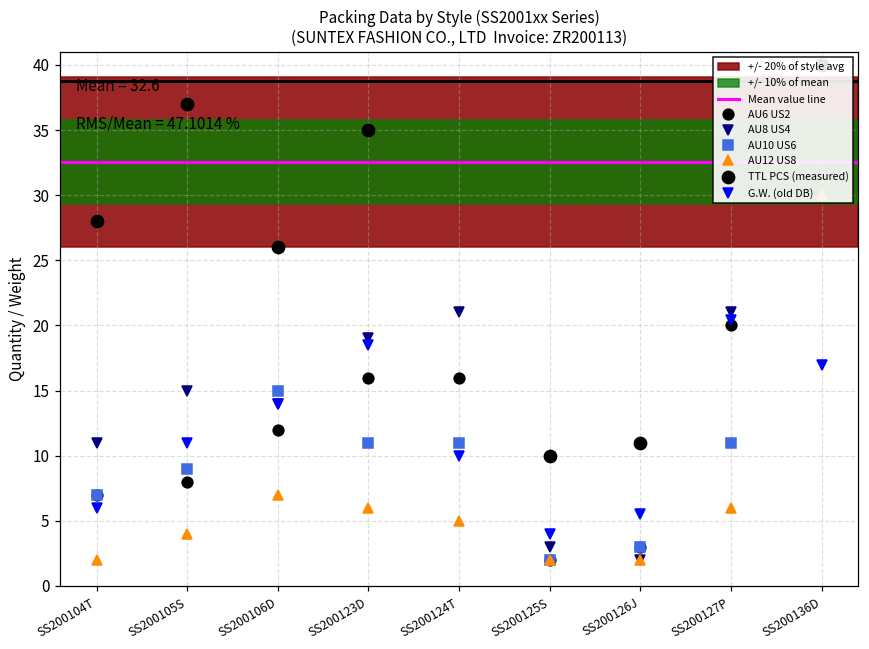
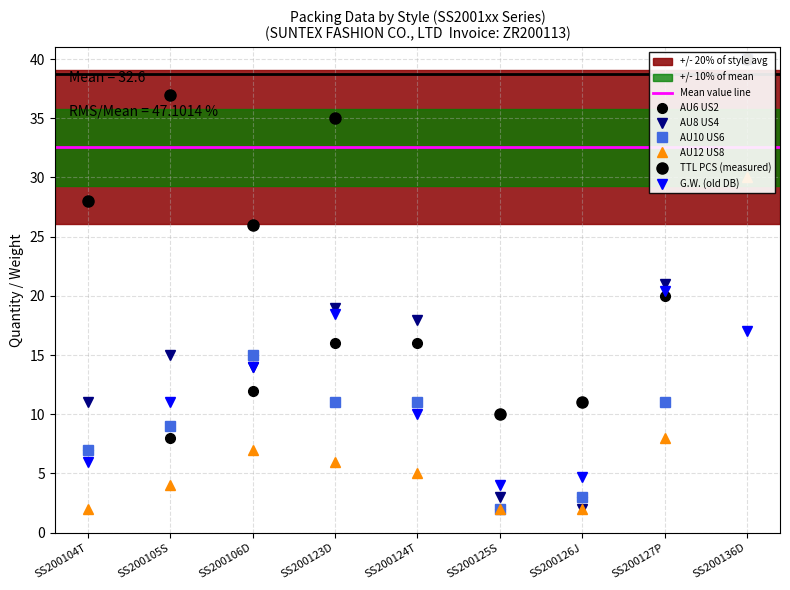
AU8 US4, SS200124T: 21 -> 18
G.W. (old DB), SS200126J: 5.5 -> 4.7
AU12 US8, SS200127P: 6 -> 8
